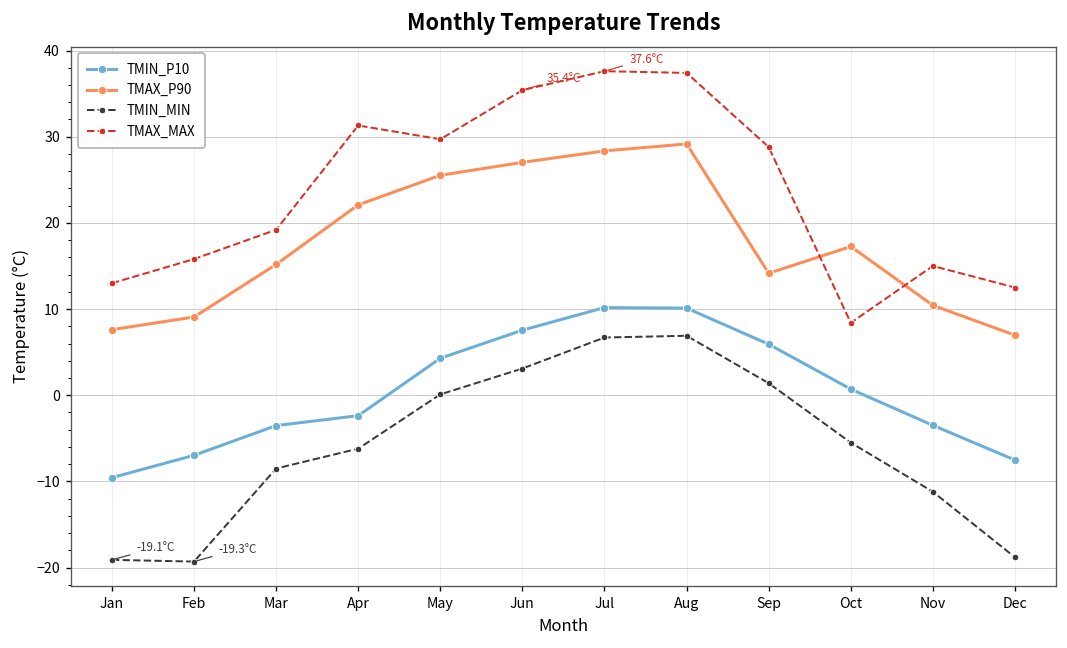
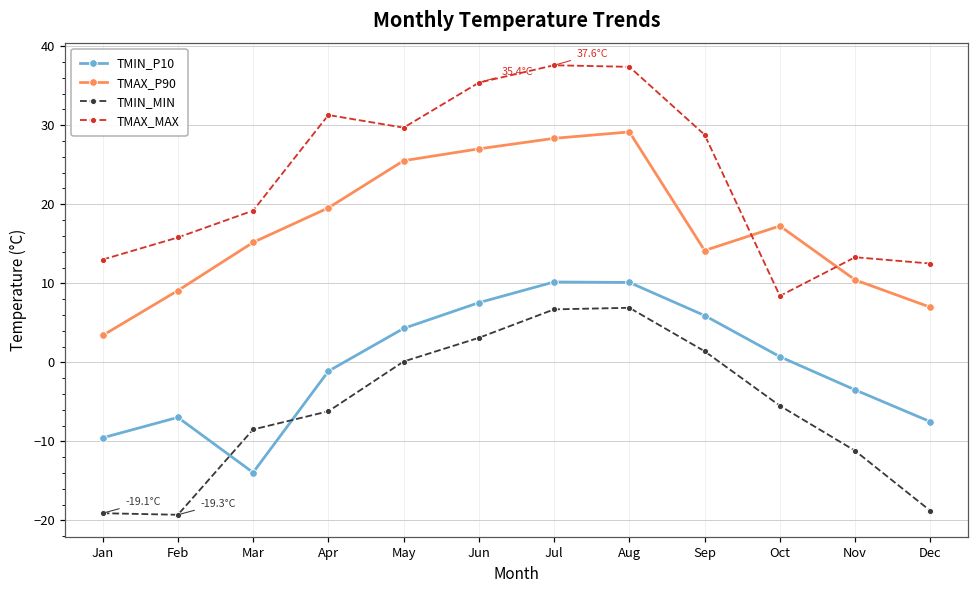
TMAX_P90, Jan: 8 -> 3
TMIN_P10, Mar: -4 -> -14
TMIN_P10, Apr: -2 -> -1
TMAX_P90, Apr: 22 -> 20
TMAX_MAX, Nov: 15 -> 13
